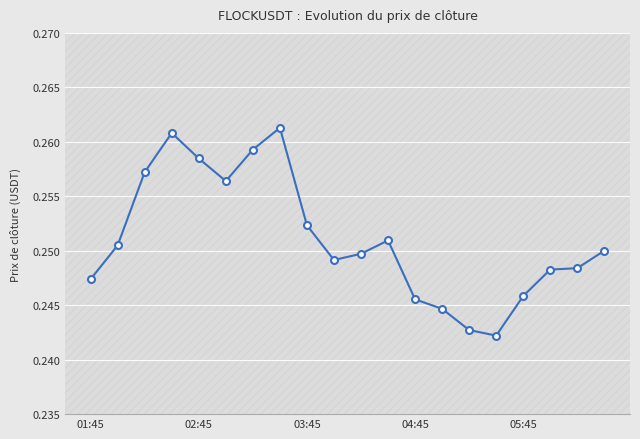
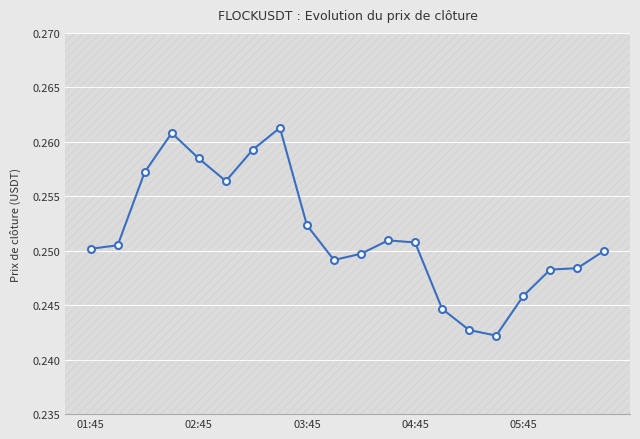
01:45: 0.2474 -> 0.2502
04:45: 0.2455 -> 0.2508
